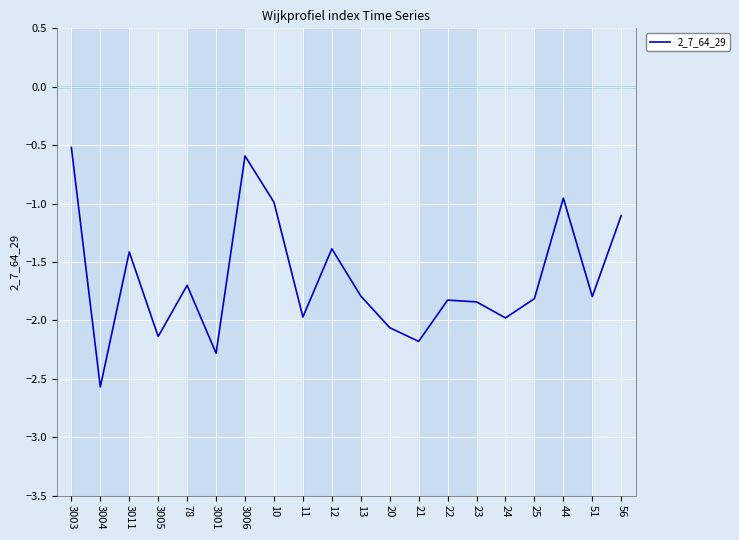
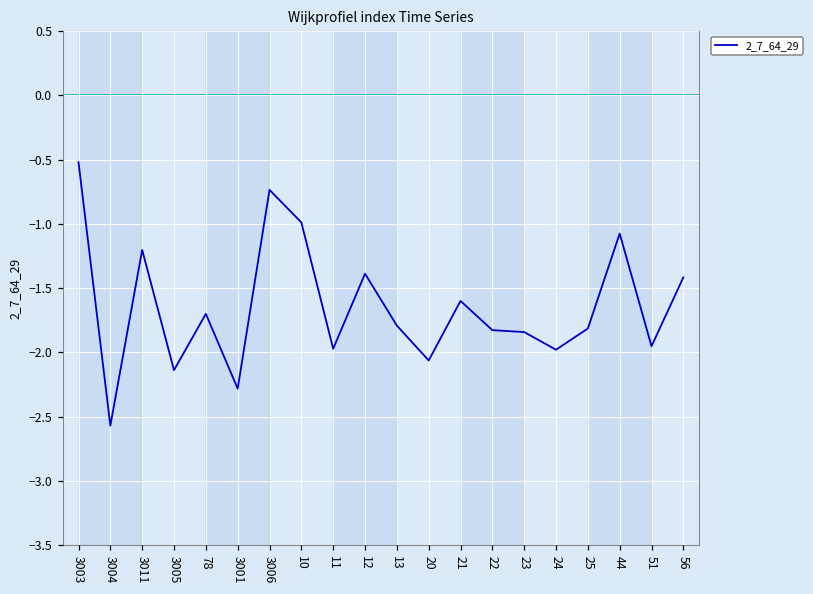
3011: -1.41 -> -1.20
3006: -0.59 -> -0.74
21: -2.18 -> -1.60
44: -0.95 -> -1.07
51: -1.80 -> -1.95
56: -1.10 -> -1.42
